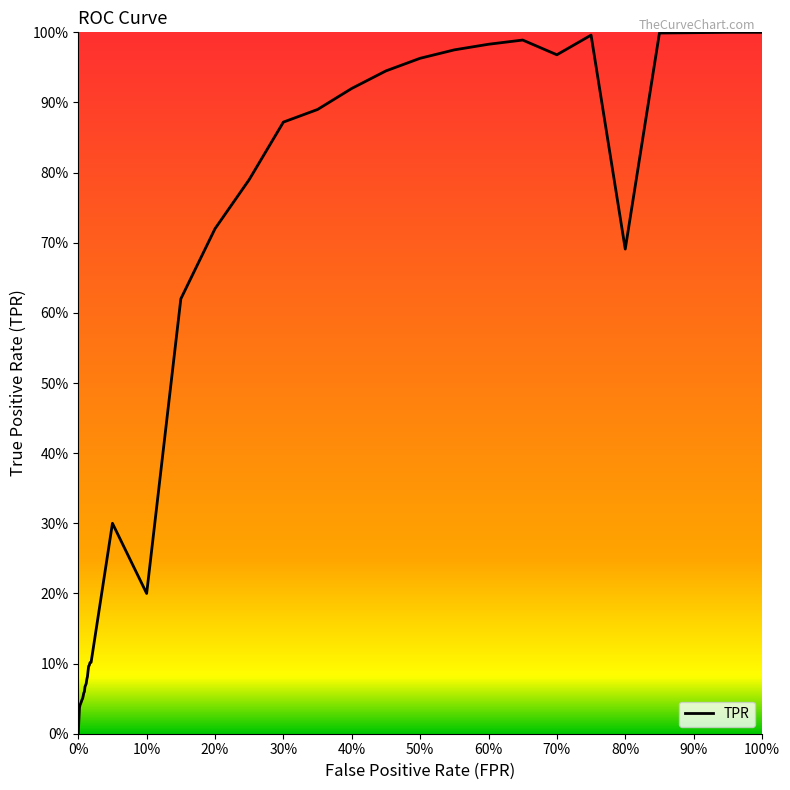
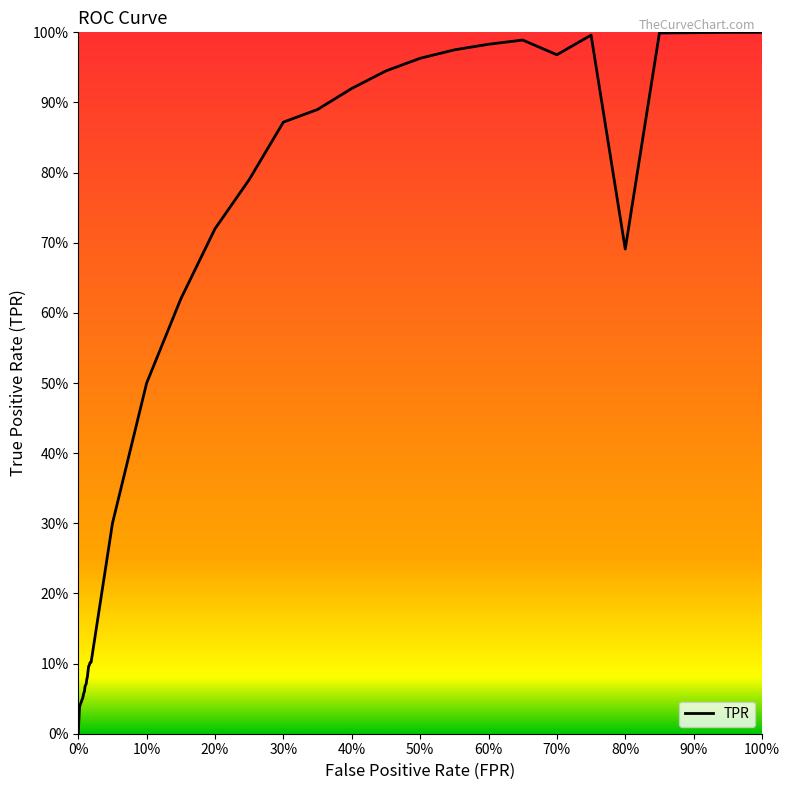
10%: 20% -> 50%
